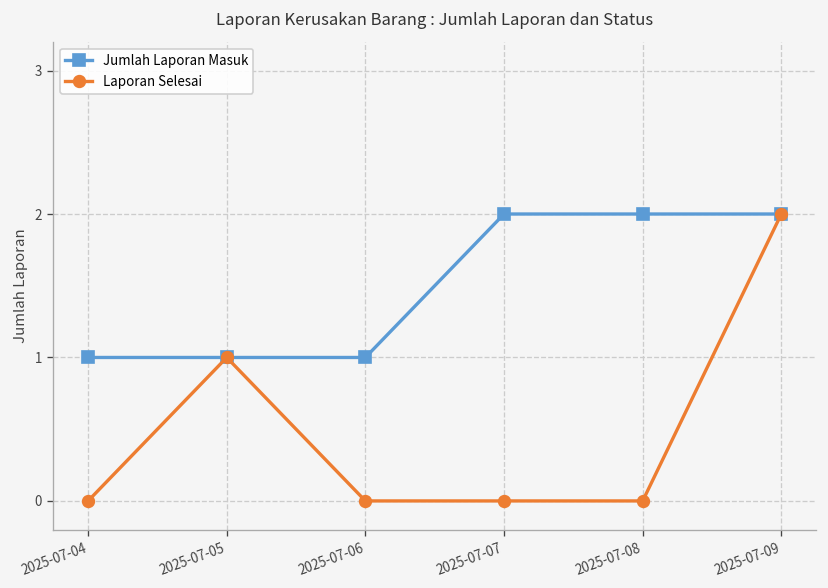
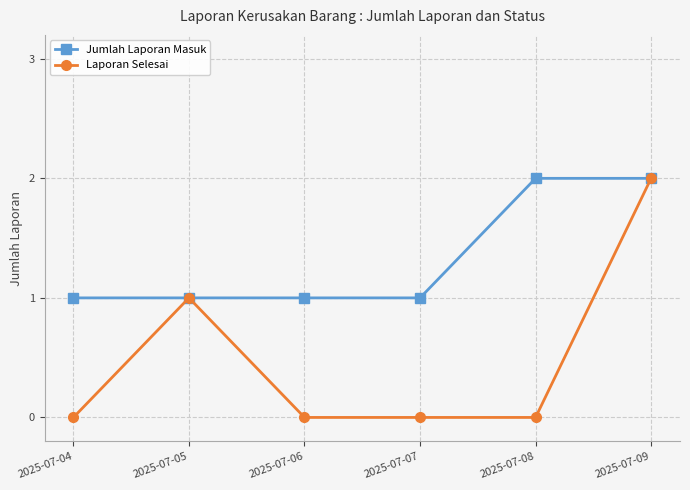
Jumlah Laporan Masuk, 2025-07-07: 2 -> 1
